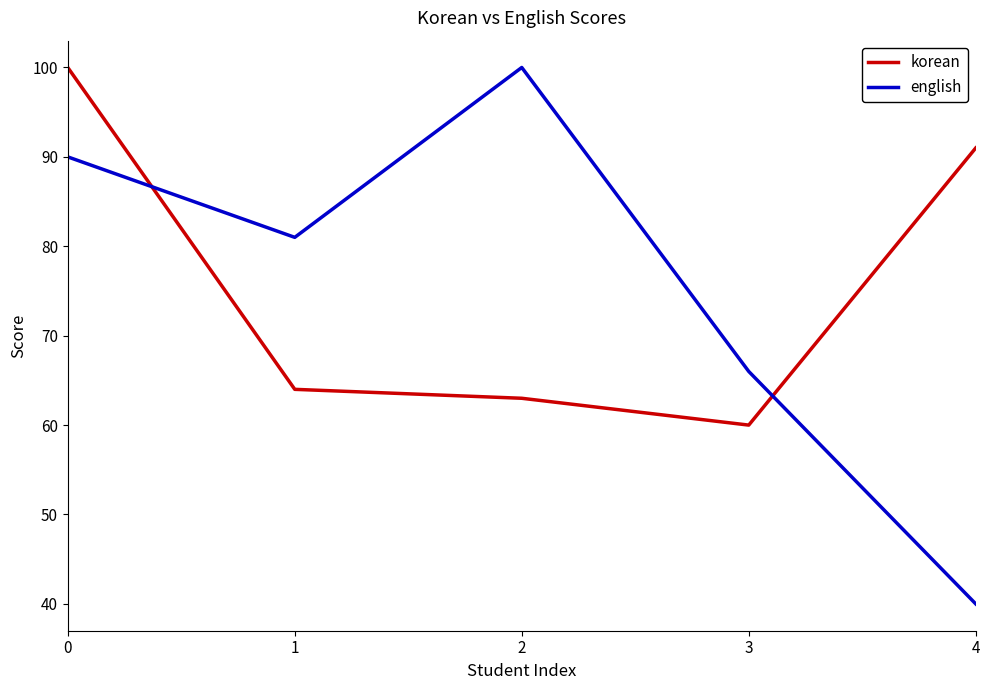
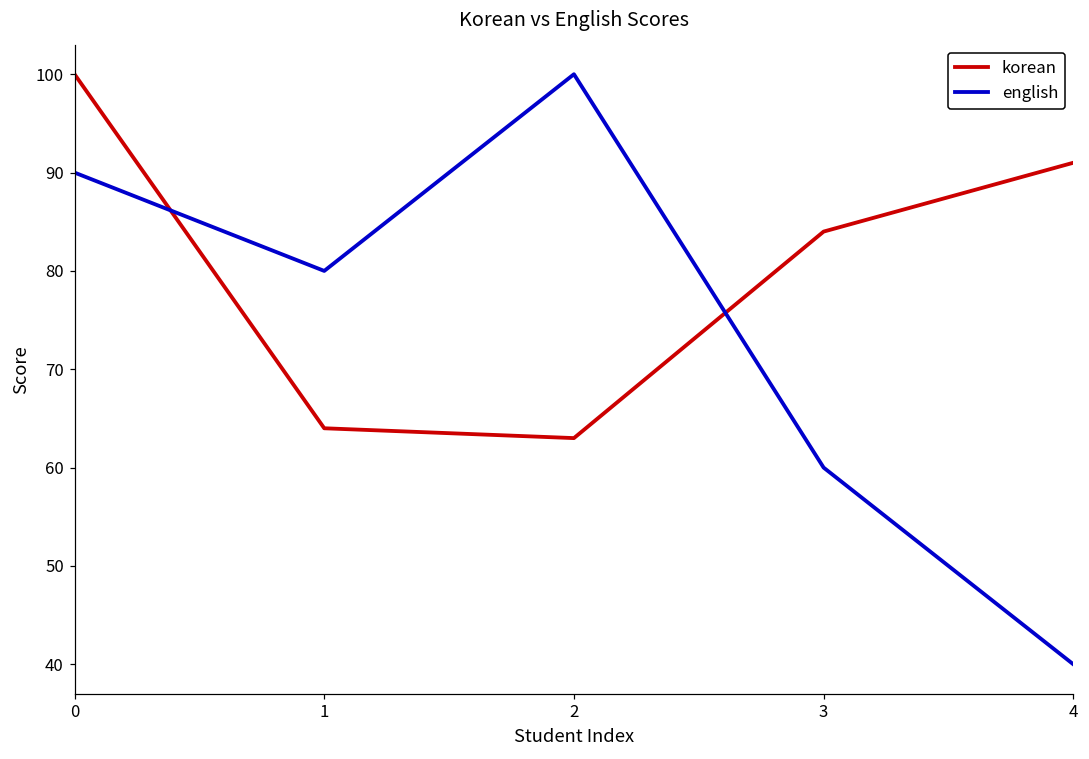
english, 1: 81 -> 80
korean, 3: 60 -> 84
english, 3: 66 -> 60
